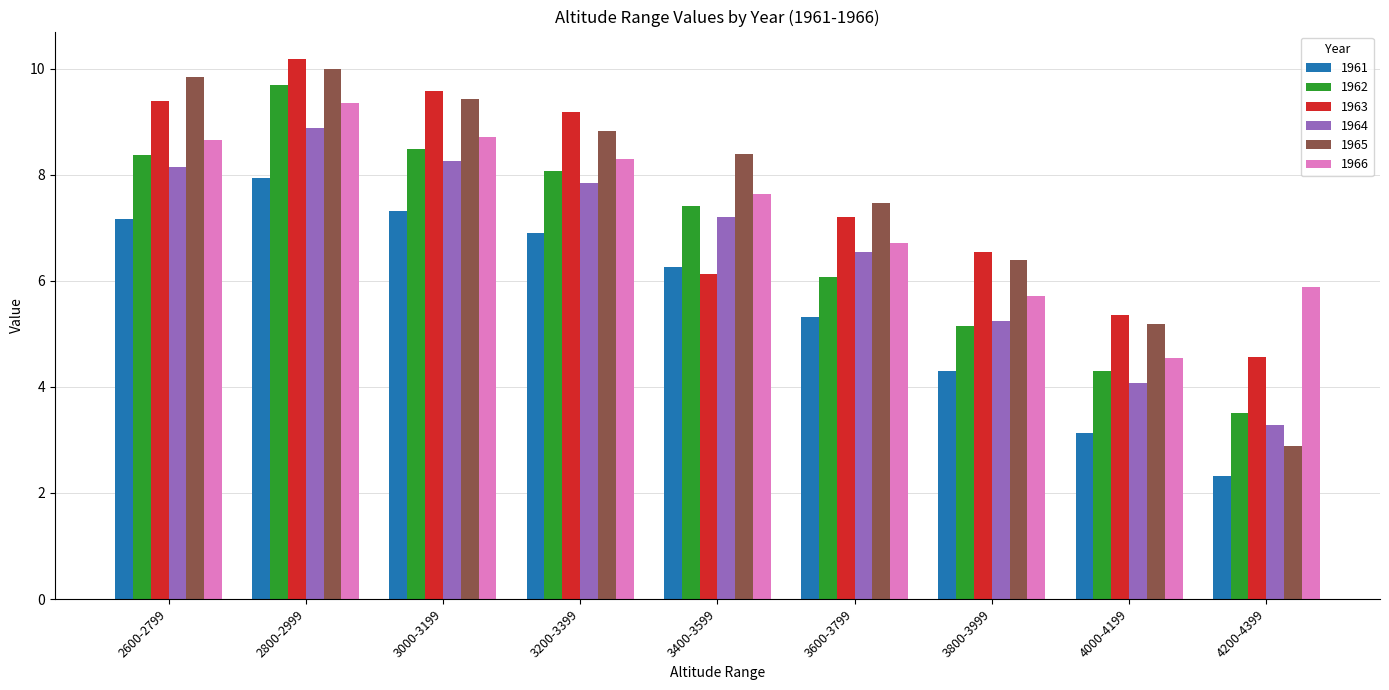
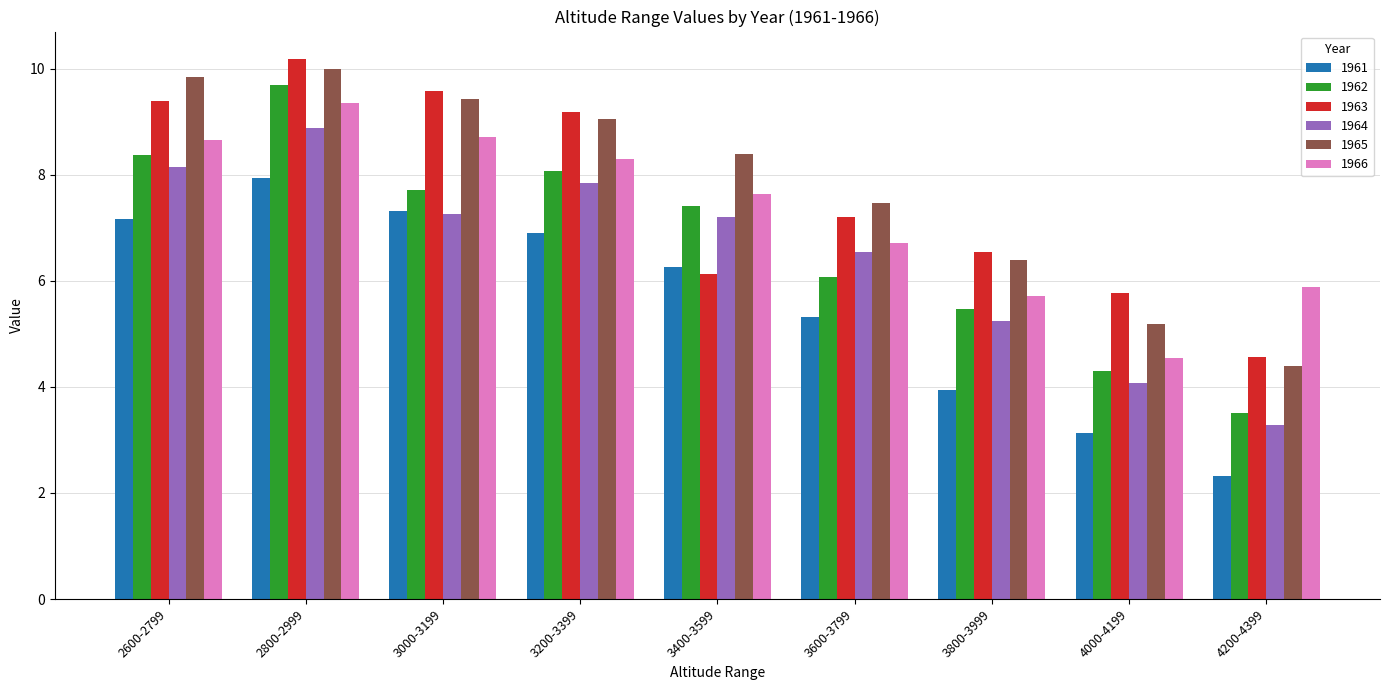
1962, 3000-3199: 8.5 -> 7.7
1964, 3000-3199: 8.3 -> 7.3
1965, 3200-3399: 8.8 -> 9.0
1961, 3800-3999: 4.3 -> 3.9
1962, 3800-3999: 5.1 -> 5.5
1963, 4000-4199: 5.4 -> 5.8
1965, 4200-4399: 2.9 -> 4.4
